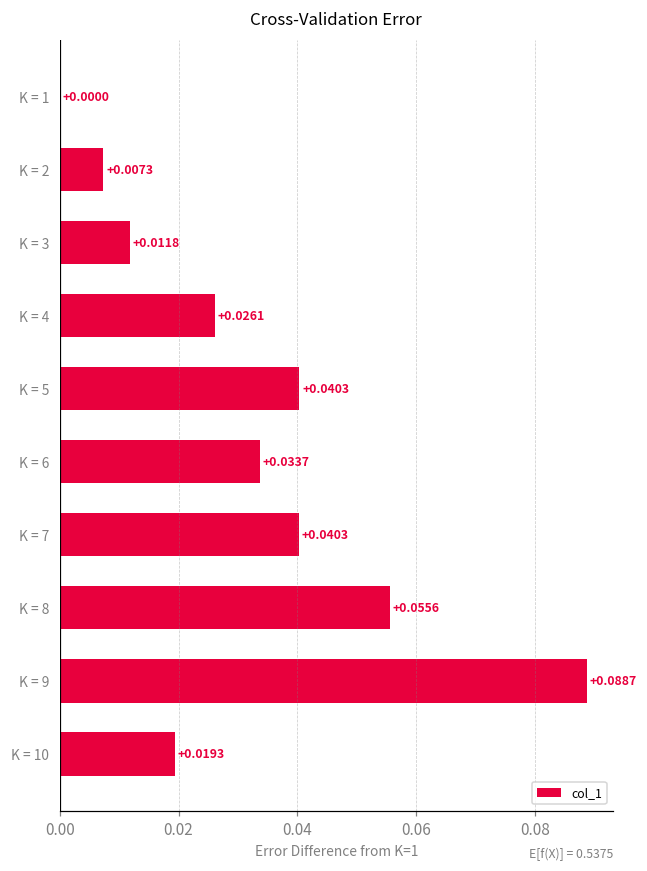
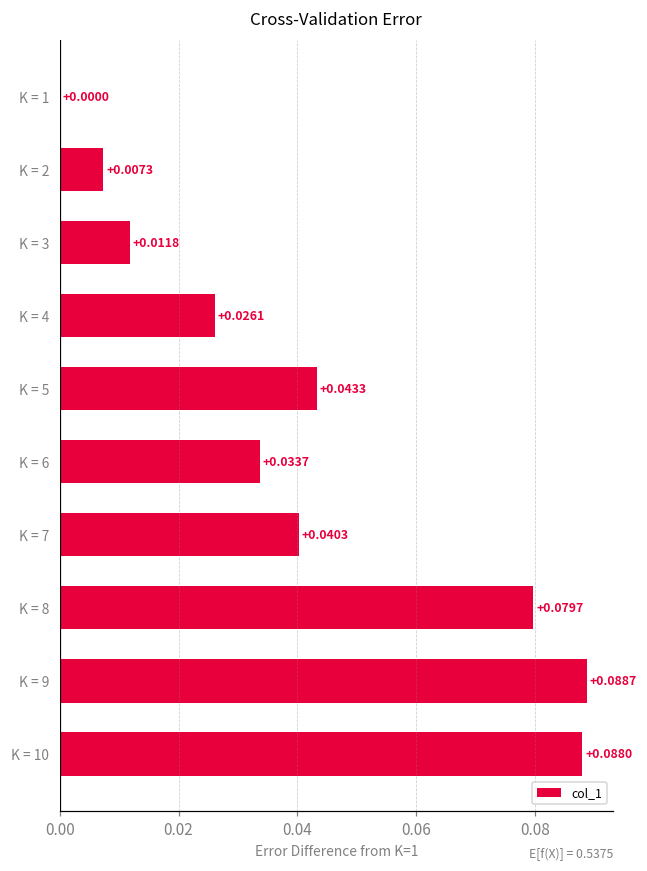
K = 5: +0.0403 -> +0.0433
K = 8: +0.0556 -> +0.0797
K = 10: +0.0193 -> +0.0880
